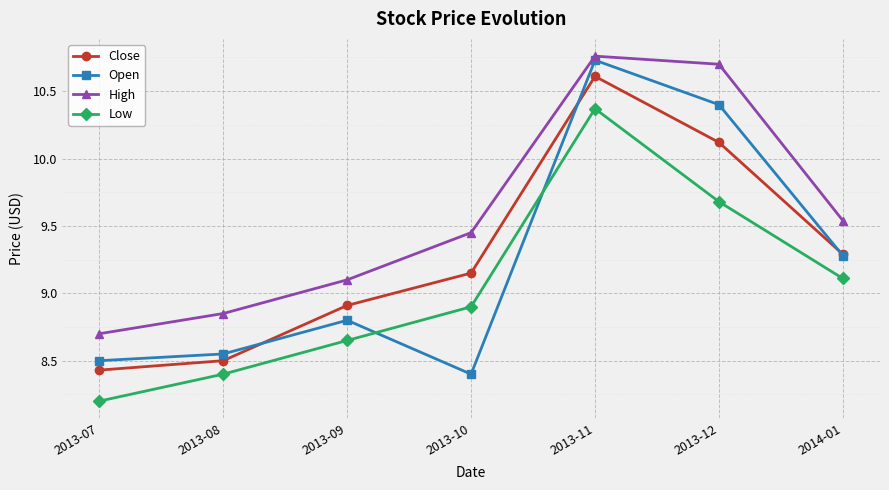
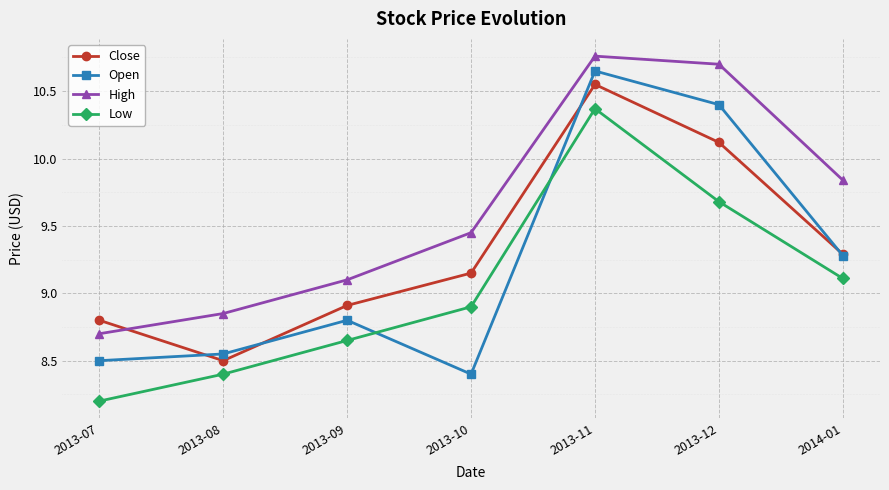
Close, 2013-07: 8.43 -> 8.80
Close, 2013-11: 10.61 -> 10.55
Open, 2013-11: 10.73 -> 10.65
High, 2014-01: 9.54 -> 9.84
